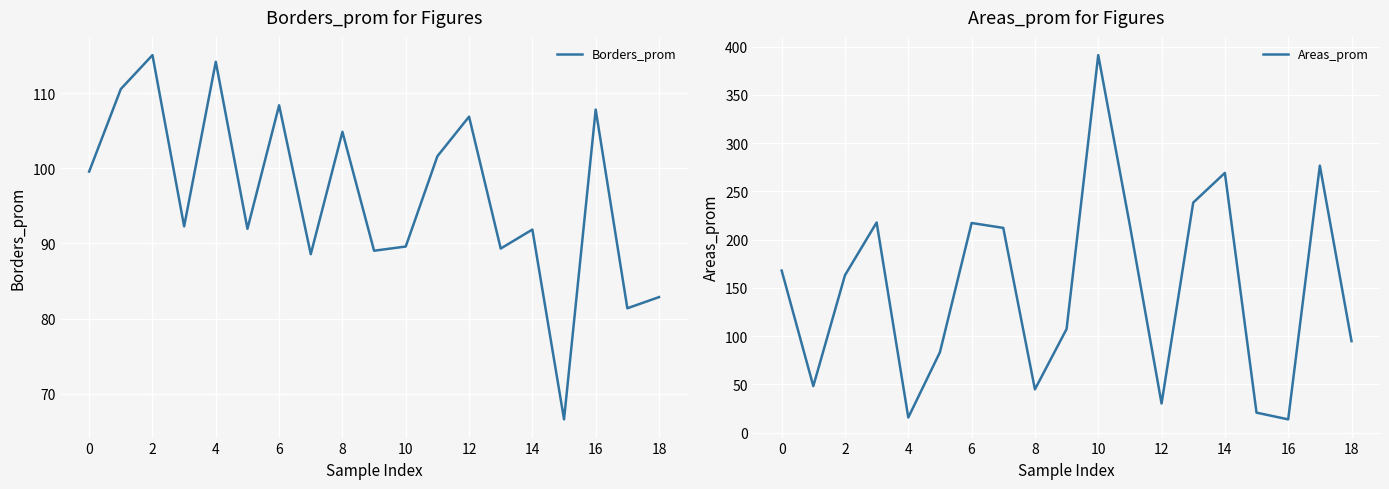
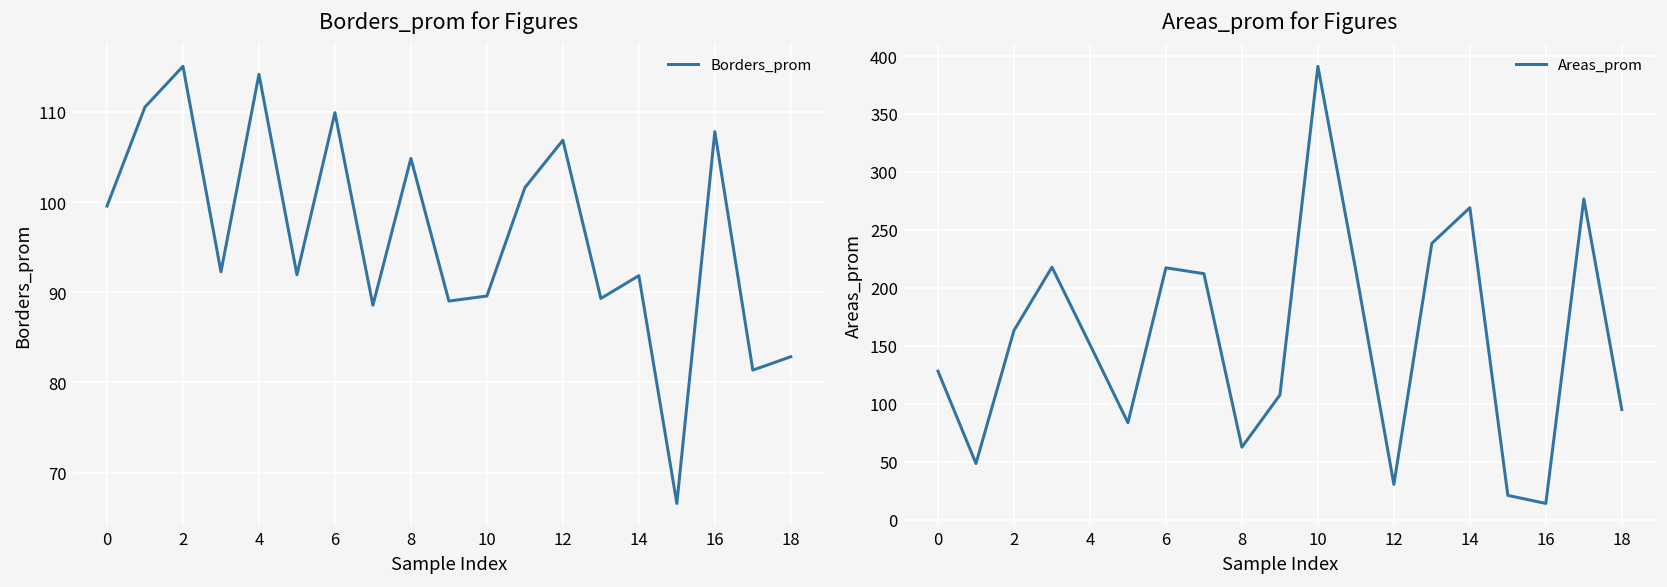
Borders_prom for Figures, 6: 108 -> 110
Areas_prom for Figures, 0: 170 -> 130
Areas_prom for Figures, 4: 20 -> 150
Areas_prom for Figures, 8: 40 -> 60
